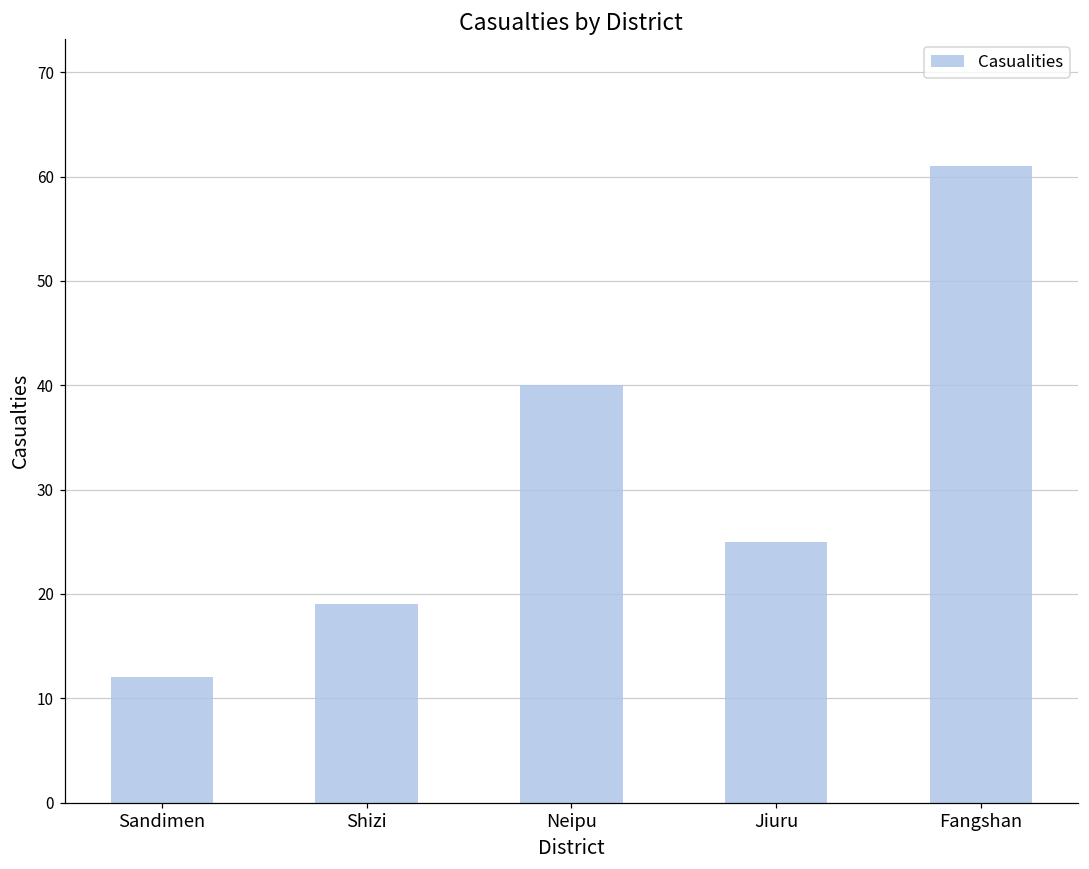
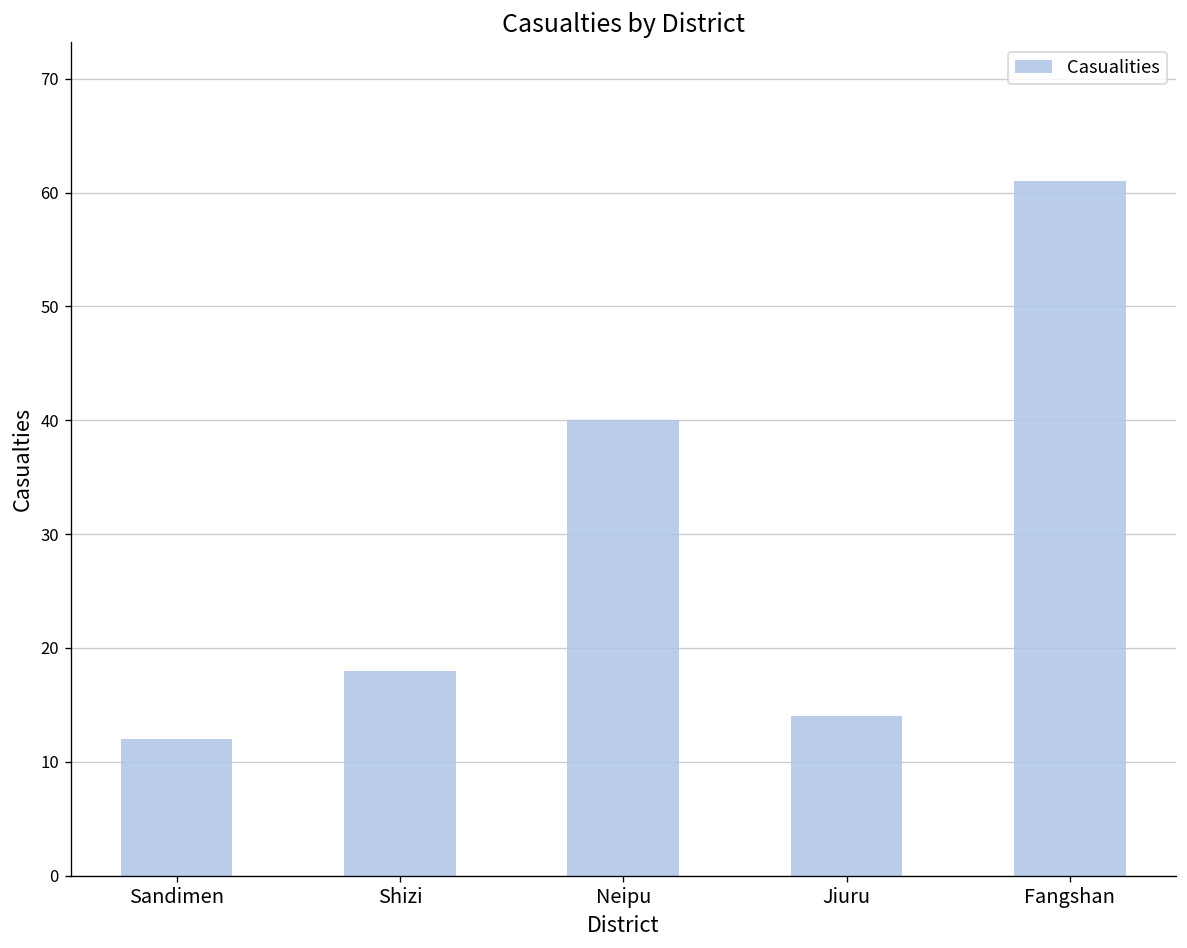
Shizi: 19 -> 18
Jiuru: 25 -> 14
